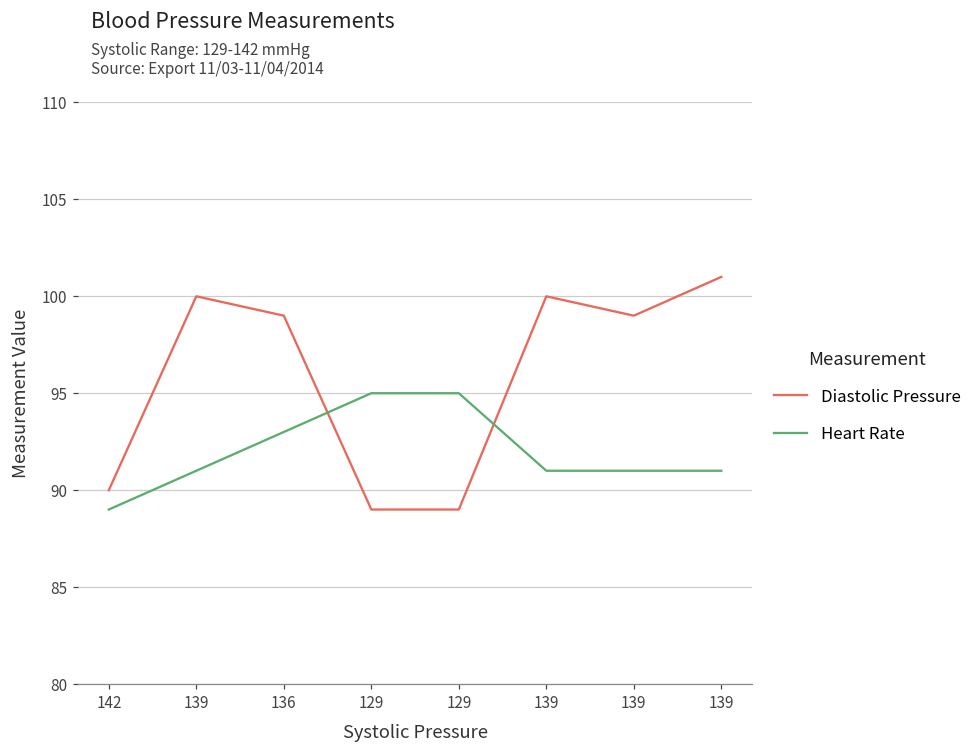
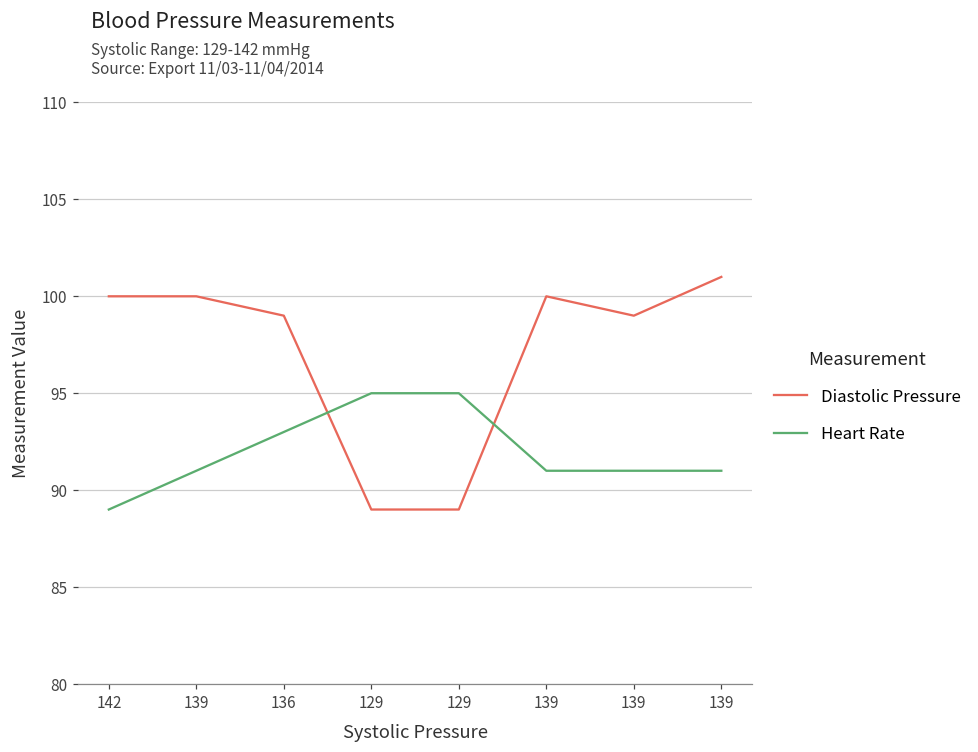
Diastolic Pressure, 142: 90 -> 100
